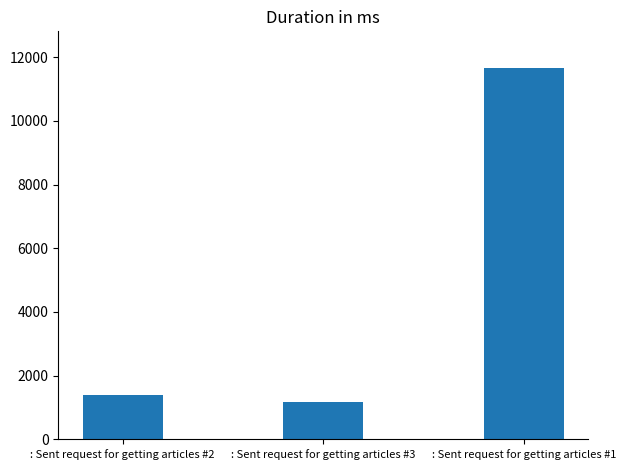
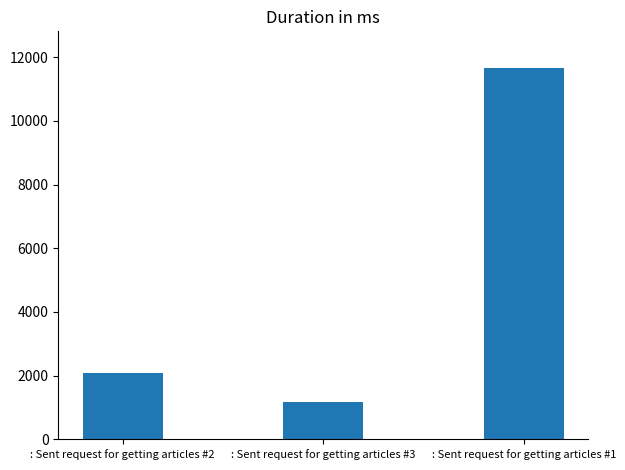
: Sent request for getting articles #2: 1400 -> 2100
